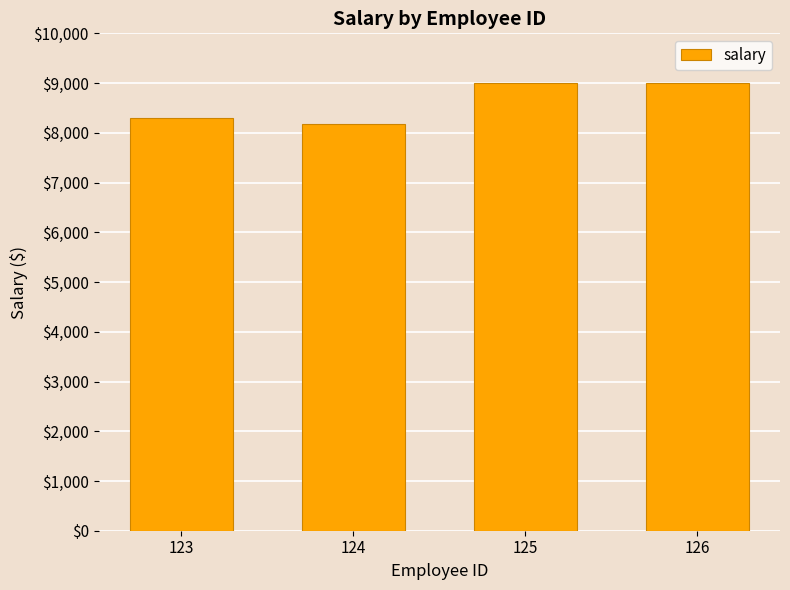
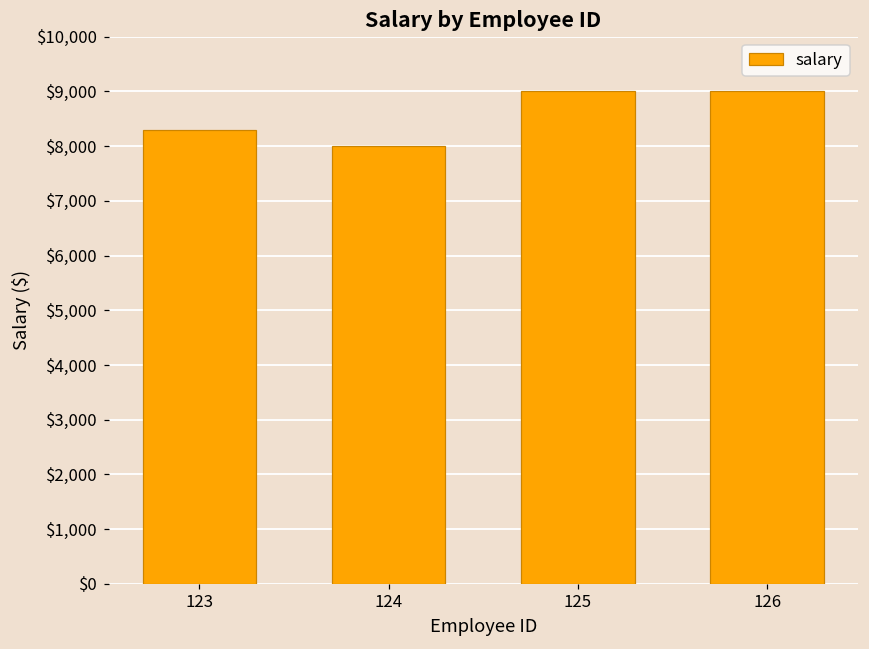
124: $8,200 -> $8,000
